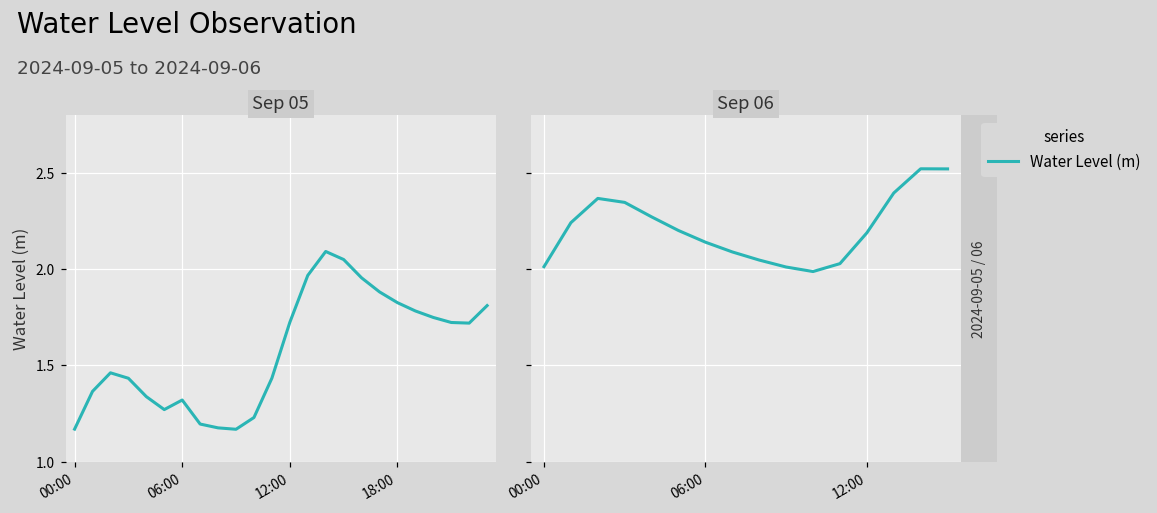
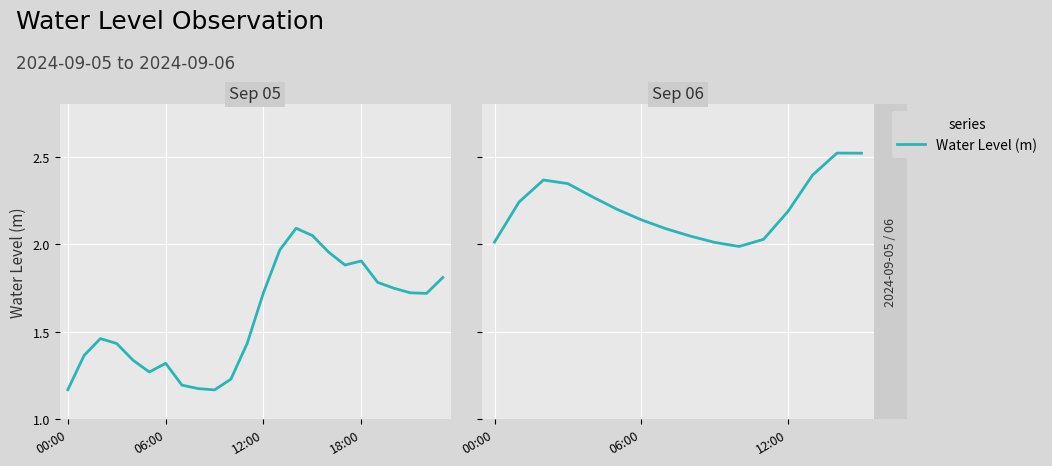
Sep 05, 18:00: 1.83 -> 1.90
